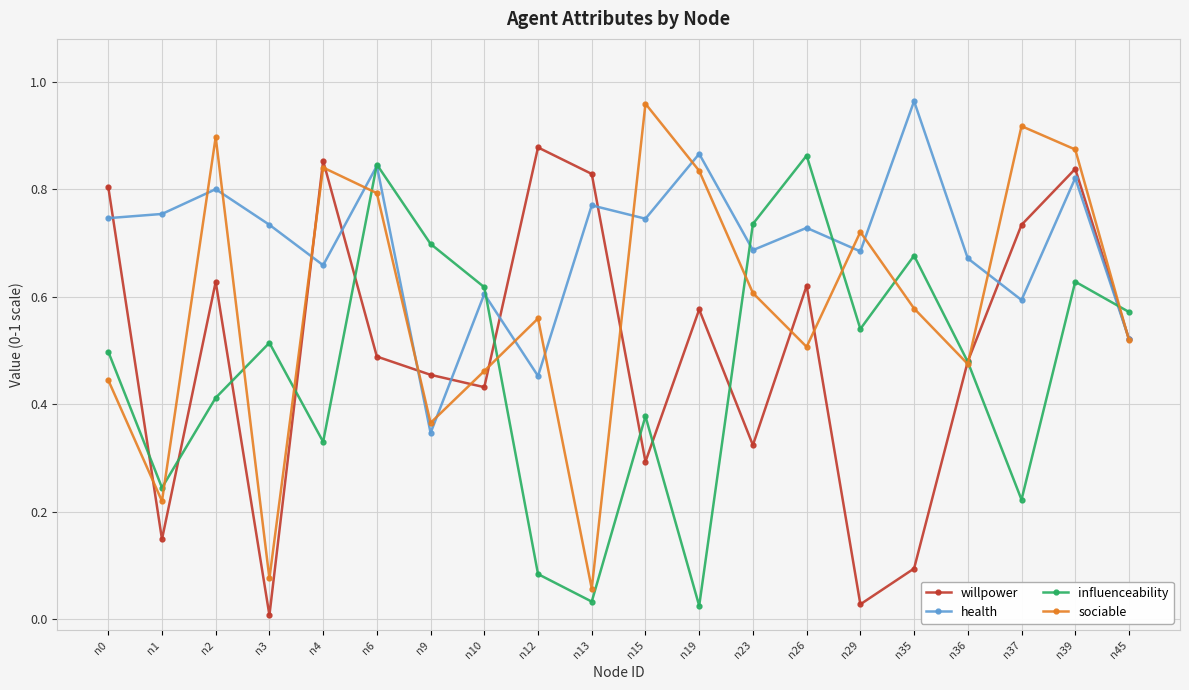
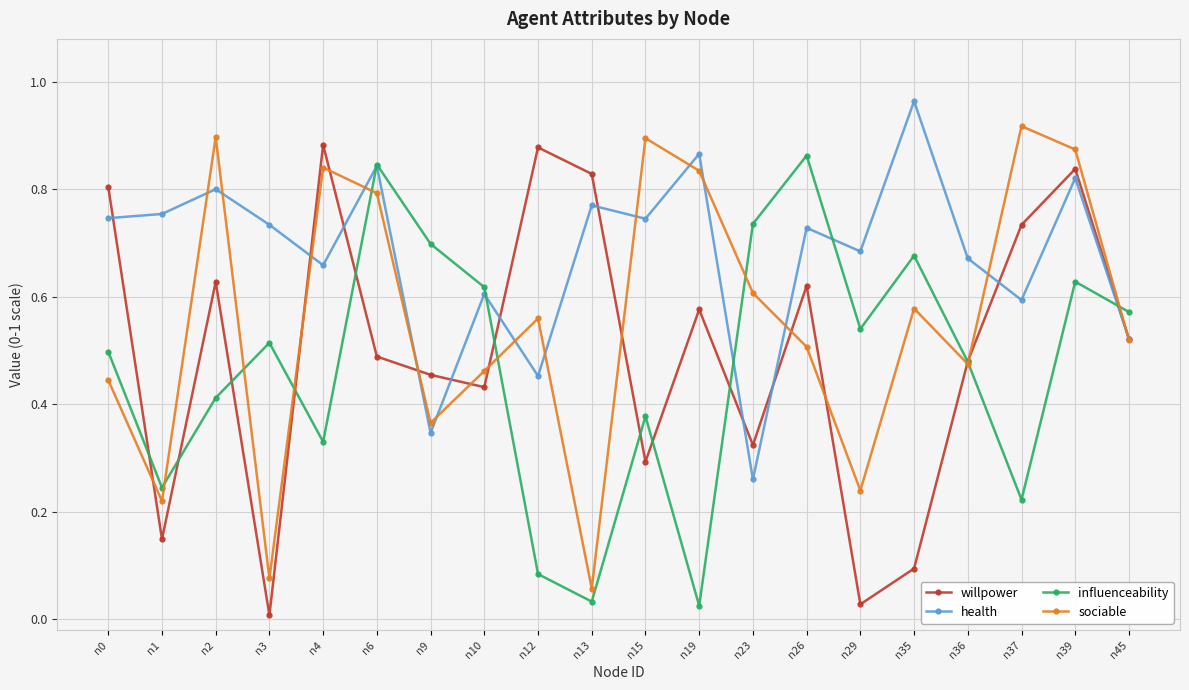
willpower, n4: 0.85 -> 0.88
sociable, n15: 0.96 -> 0.90
health, n23: 0.69 -> 0.26
sociable, n29: 0.72 -> 0.24
